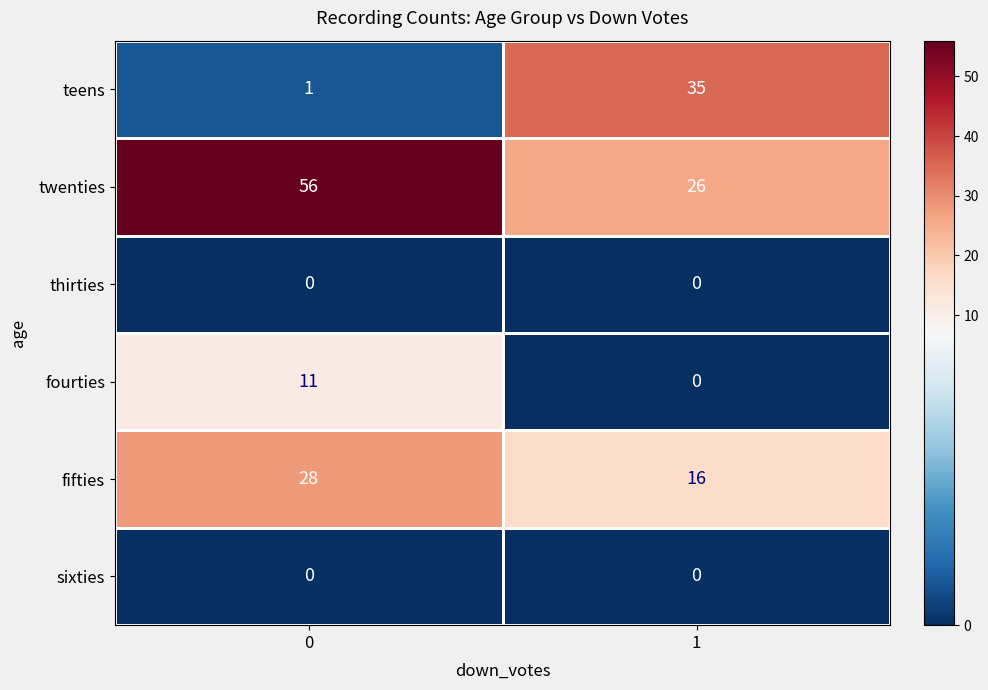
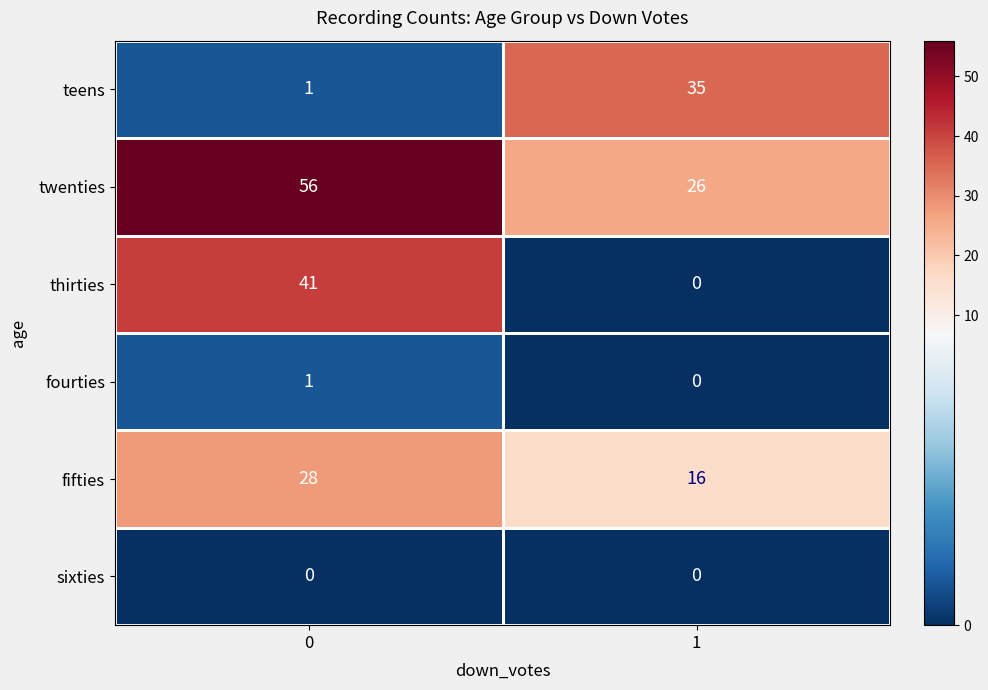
thirties, 0: 0 -> 41
fourties, 0: 11 -> 1
